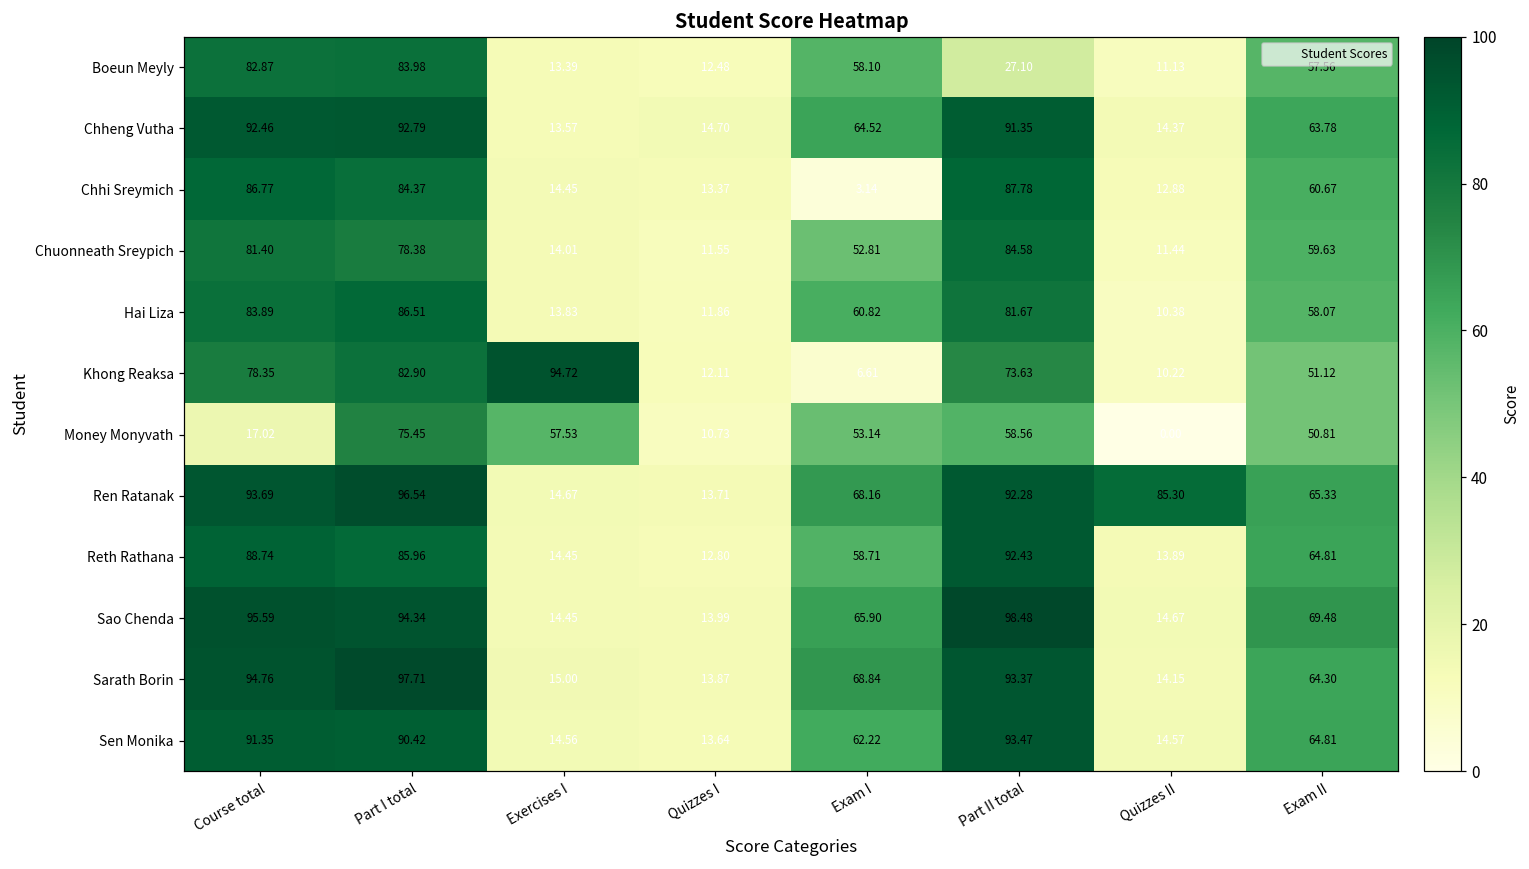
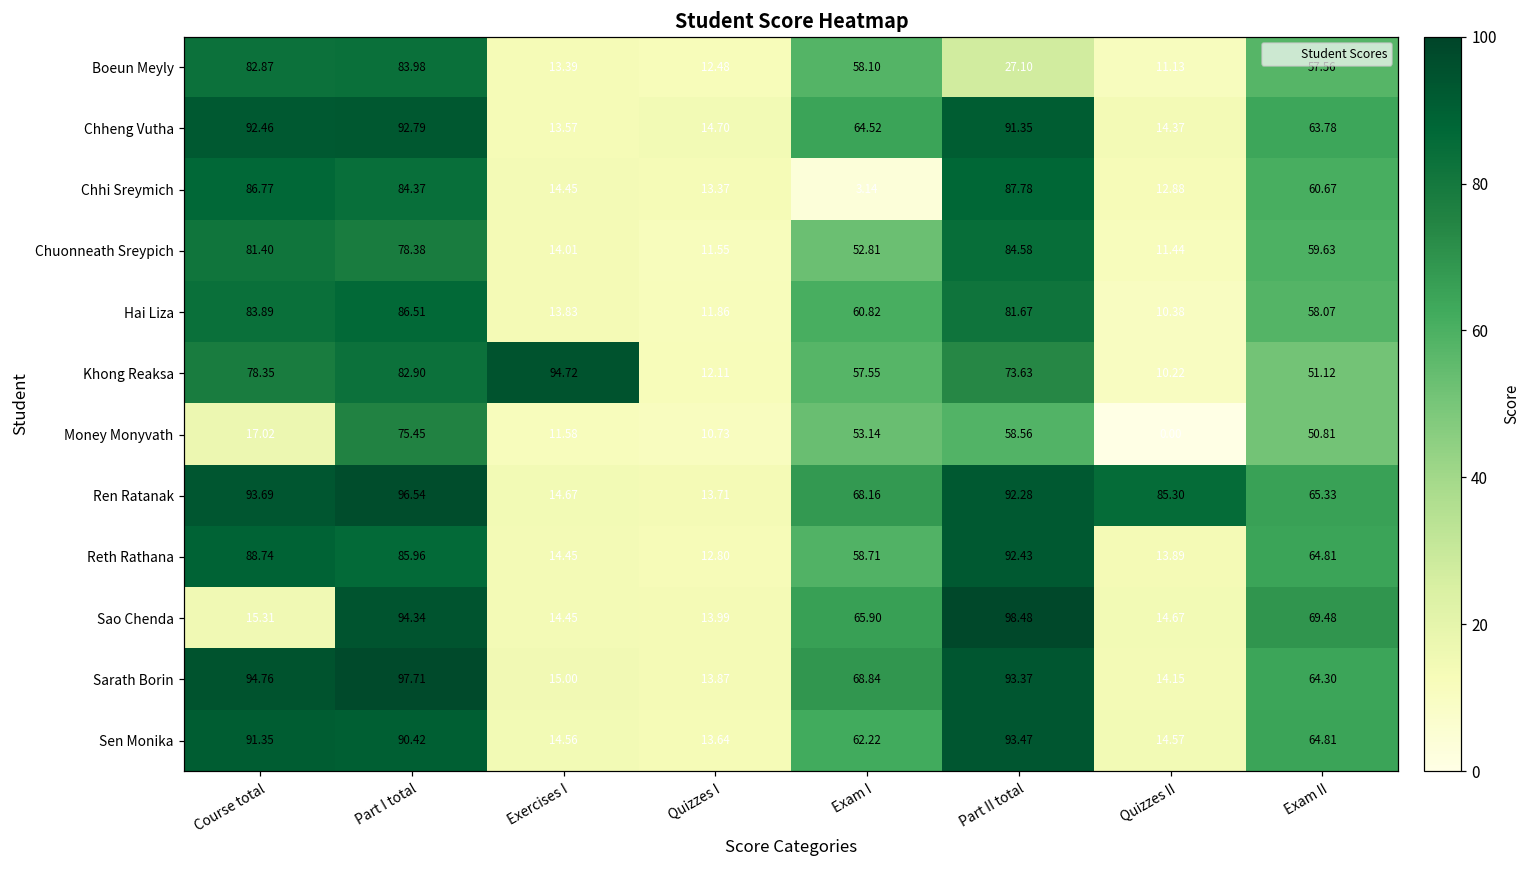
Khong Reaksa, Exam I: 6.61 -> 57.55
Money Monyvath, Exercises I: 57.53 -> 11.58
Sao Chenda, Course total: 95.59 -> 15.31
